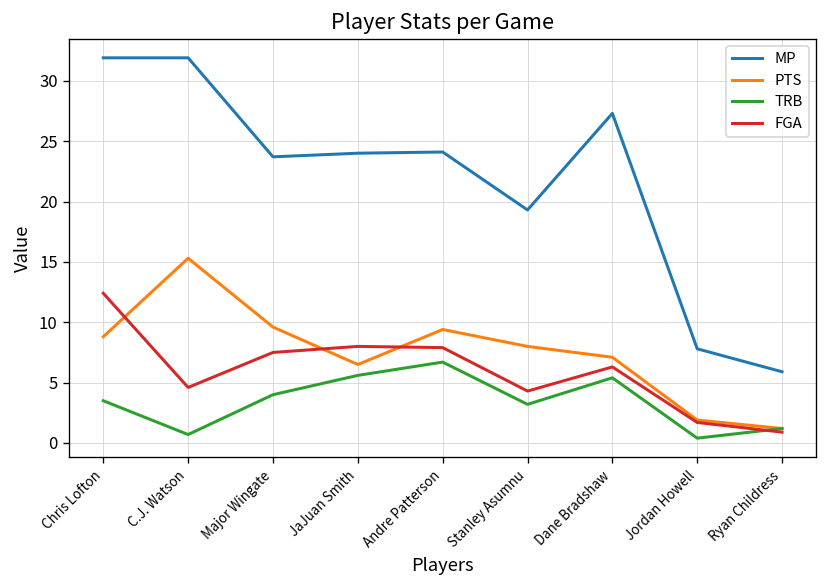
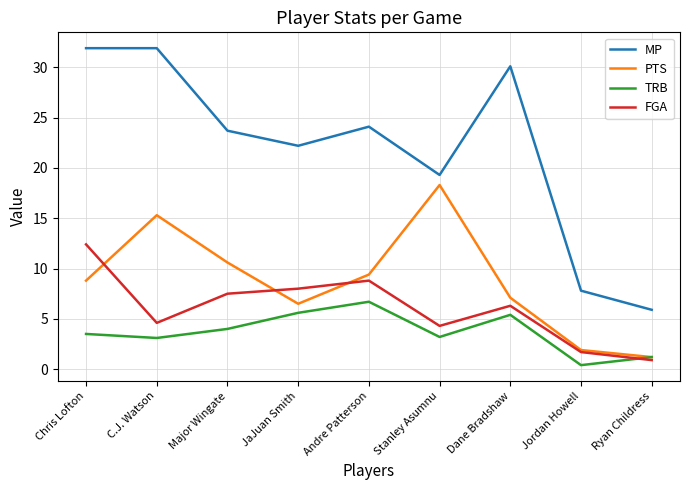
TRB, C.J. Watson: 0.7 -> 3.1
PTS, Major Wingate: 9.6 -> 10.6
MP, JaJuan Smith: 24.0 -> 22.2
FGA, Andre Patterson: 7.9 -> 8.8
PTS, Stanley Asumnu: 8.0 -> 18.3
MP, Dane Bradshaw: 27.3 -> 30.1
